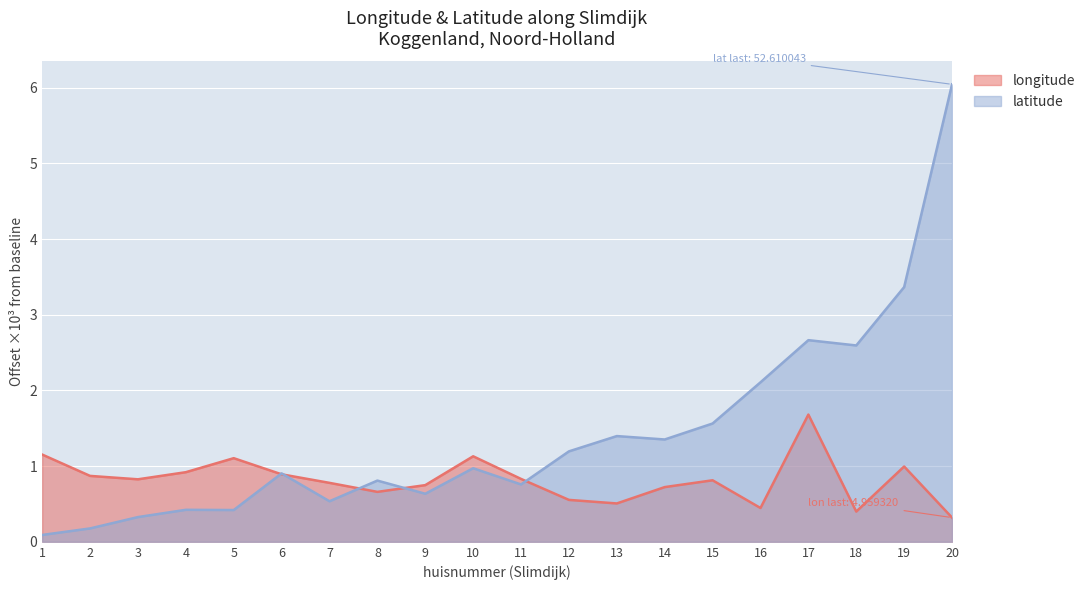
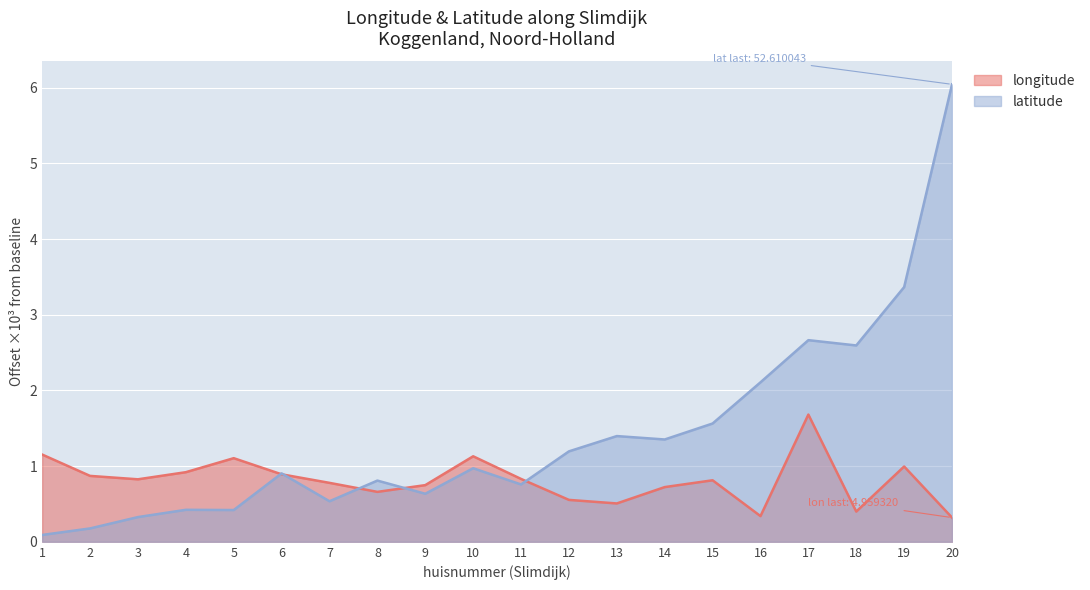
longitude, 16: 0.4 -> 0.3
